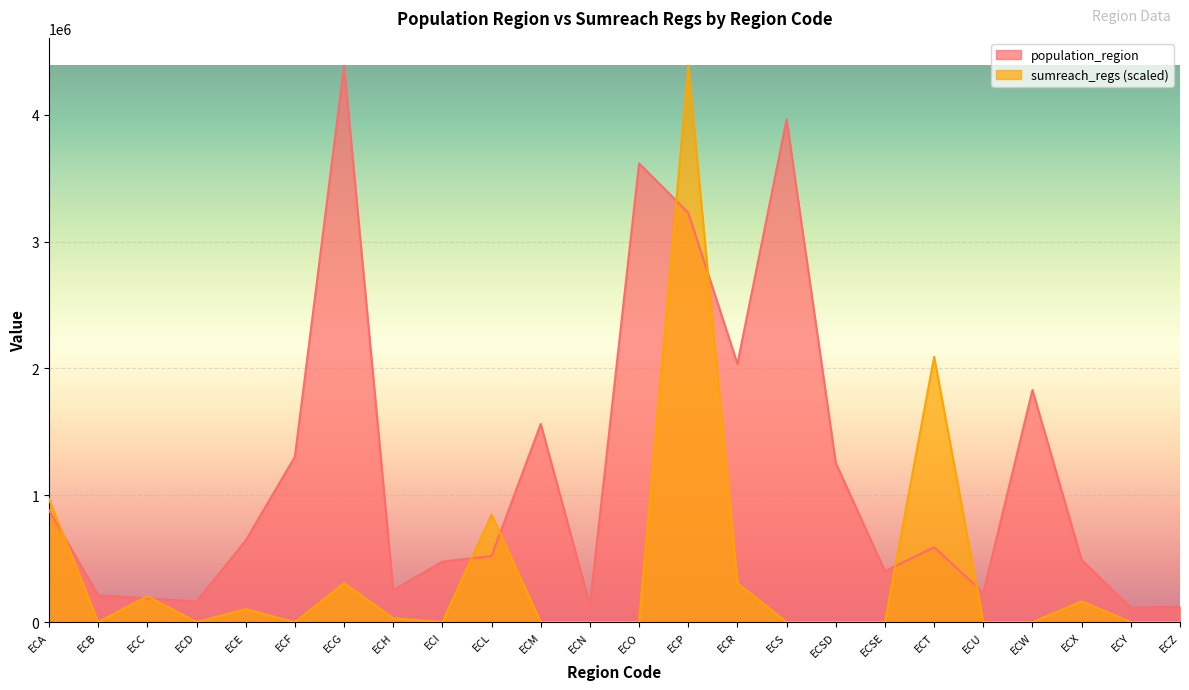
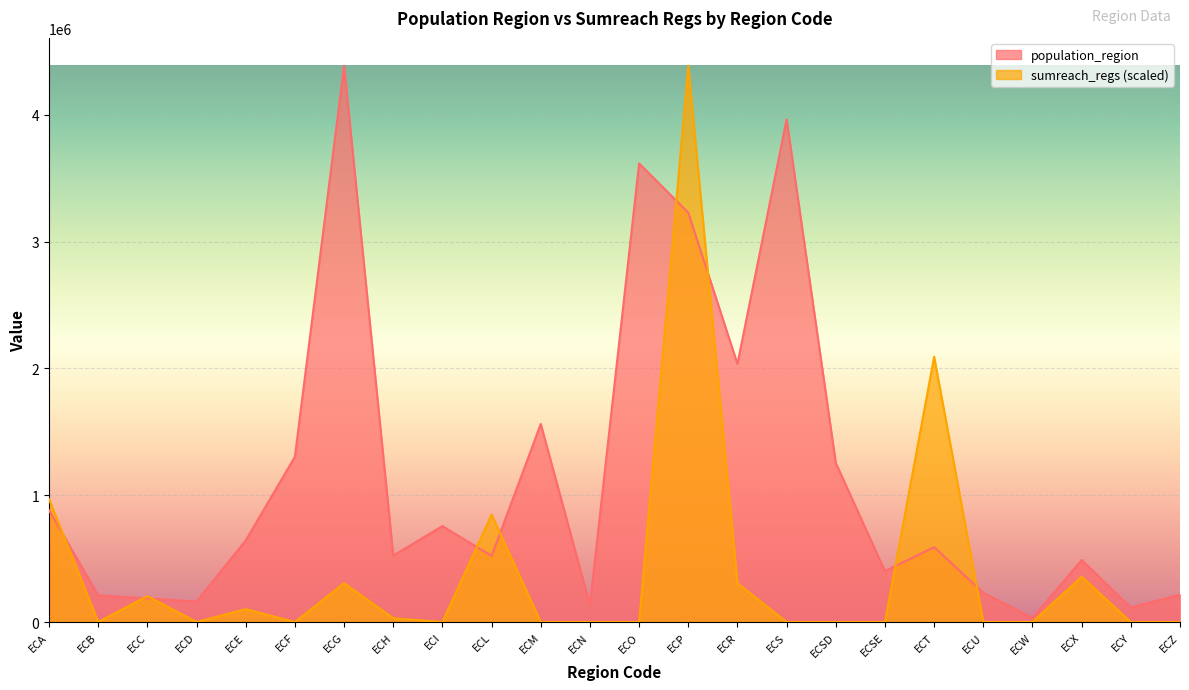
population_region, ECH: 250000 -> 520000
population_region, ECI: 480000 -> 760000
population_region, ECW: 1830000 -> 30000
sumreach_regs (scaled), ECX: 160000 -> 360000
population_region, ECZ: 120000 -> 220000
